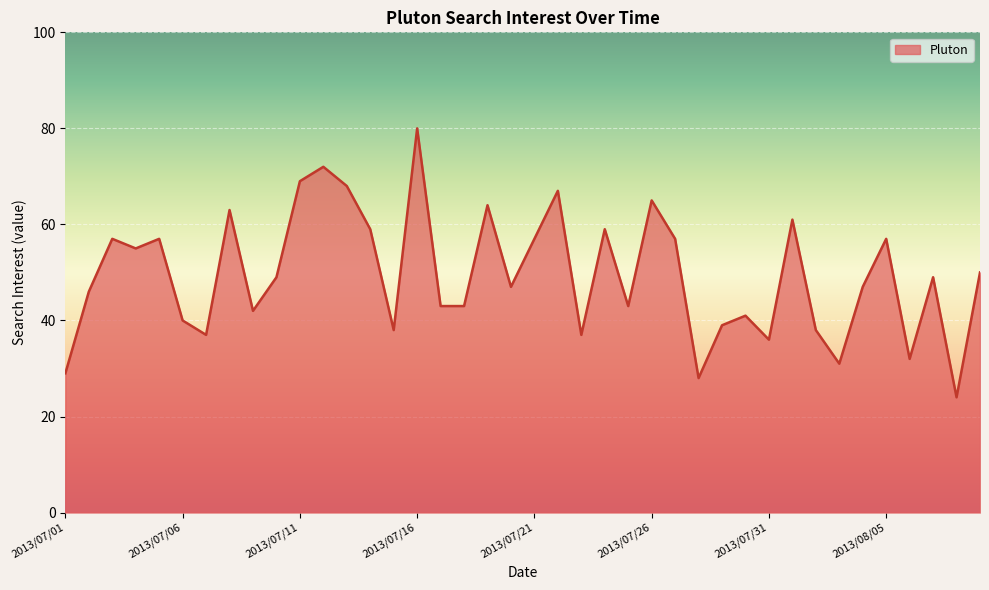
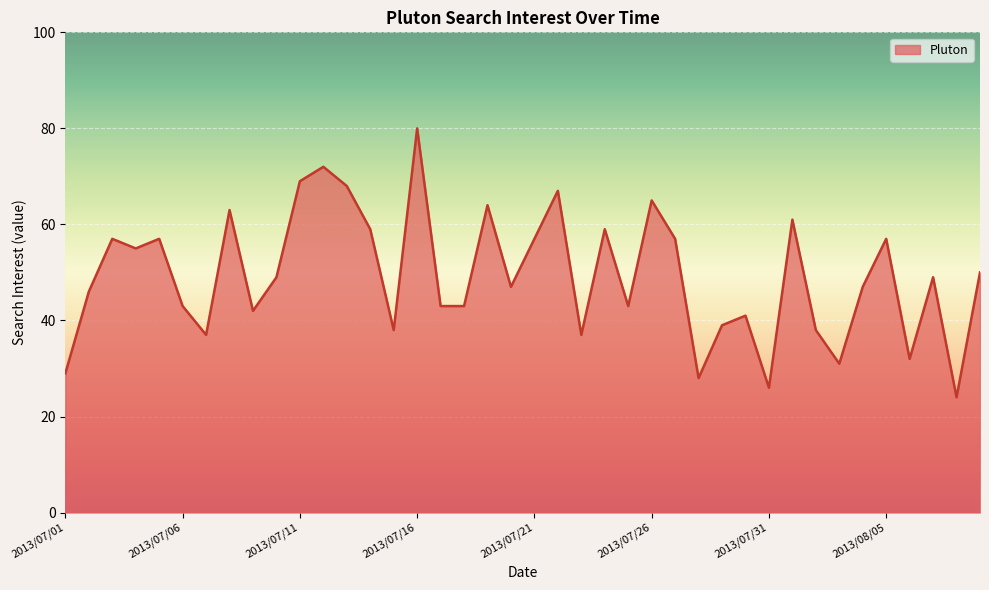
2013/07/06: 40 -> 43
2013/07/31: 36 -> 26
